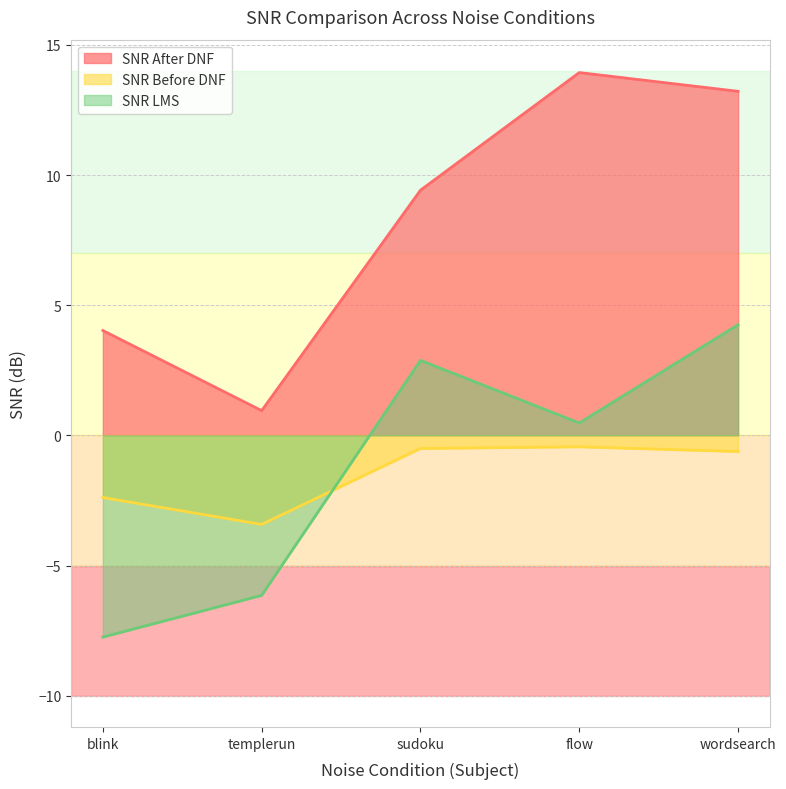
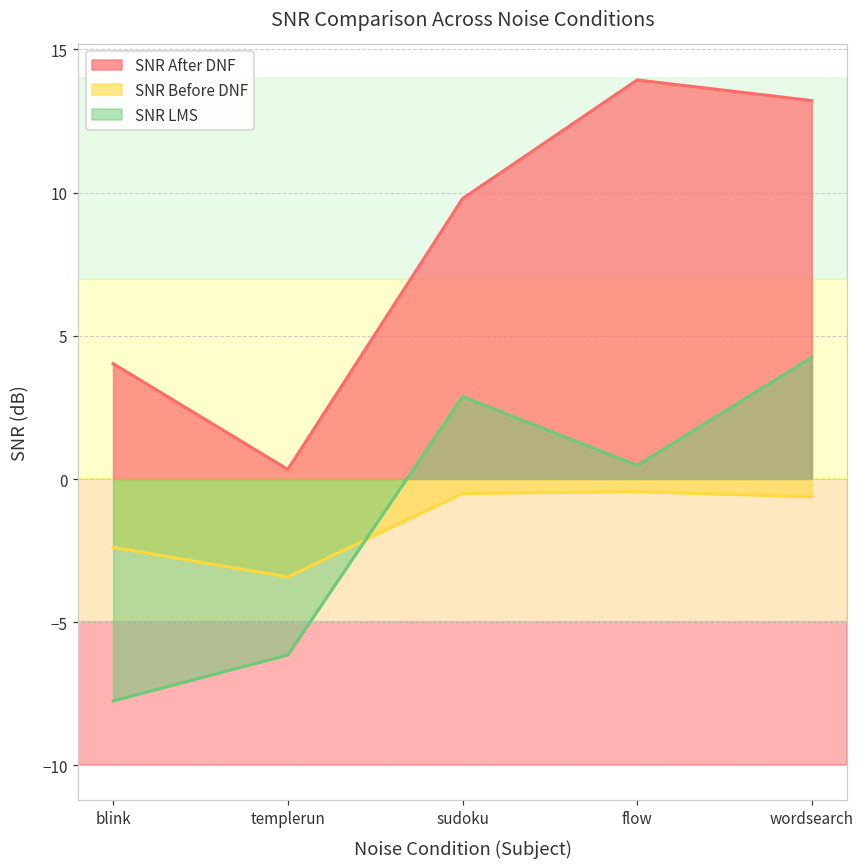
SNR After DNF, templerun: 1.0 -> 0.3
SNR After DNF, sudoku: 9.4 -> 9.8
